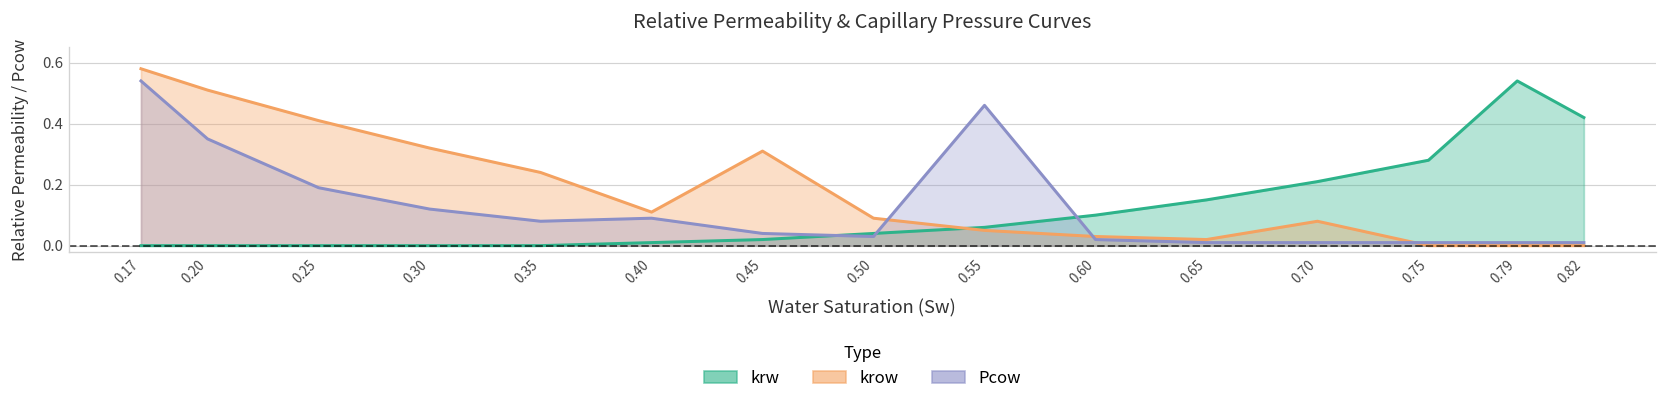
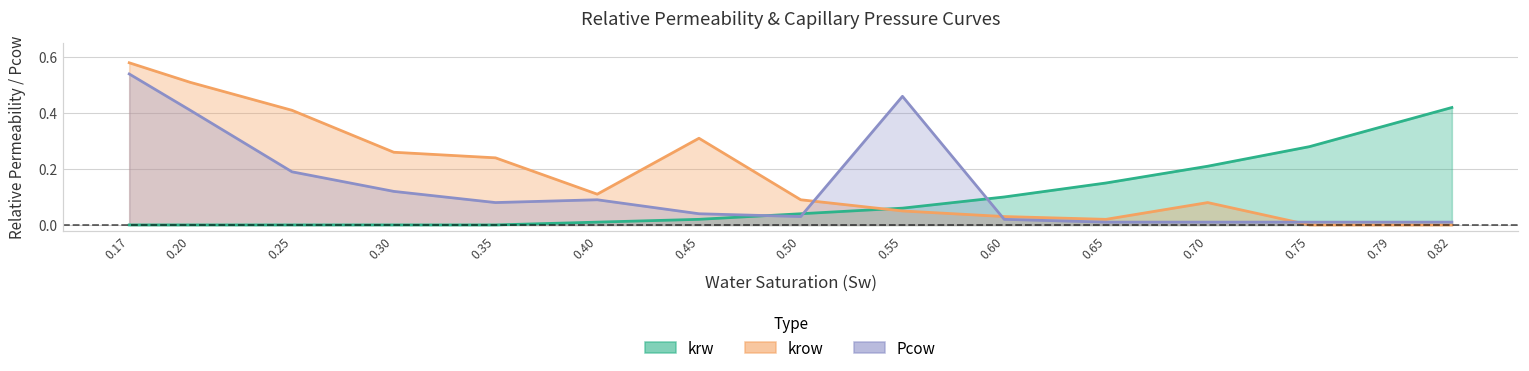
Pcow, 0.20: 0.35 -> 0.41
krow, 0.30: 0.32 -> 0.26
krw, 0.79: 0.54 -> 0.36
